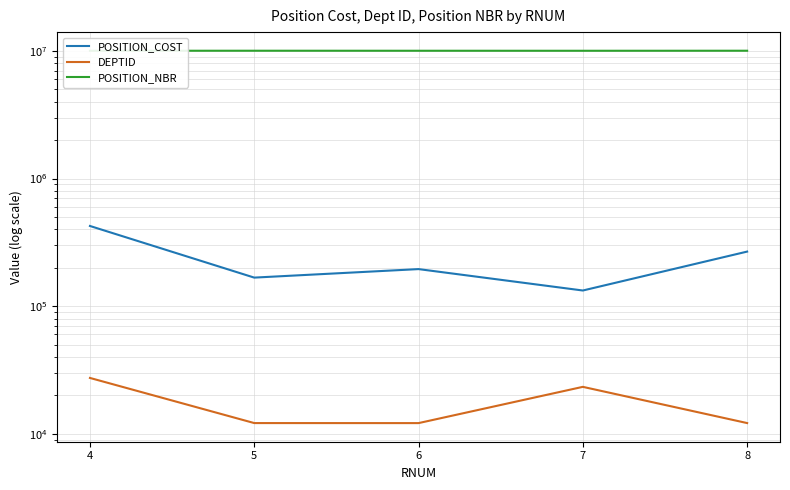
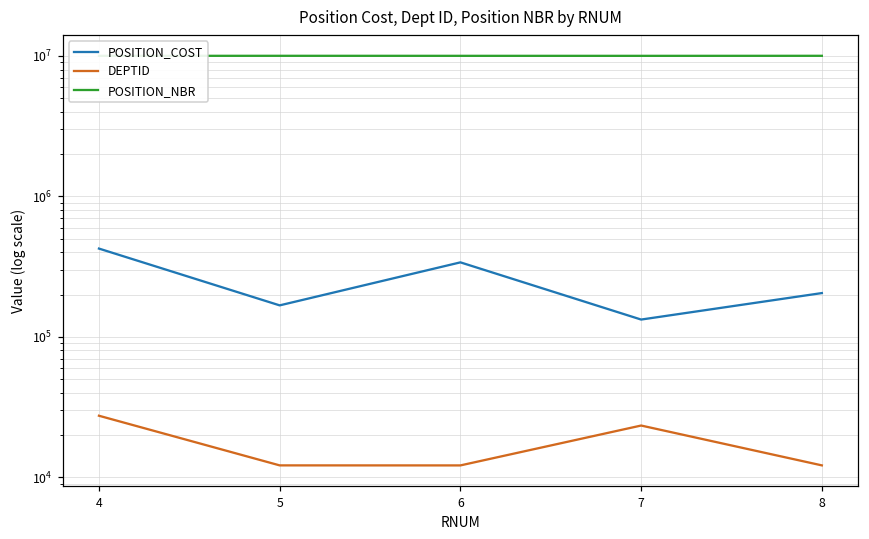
POSITION_COST, 6: 200000 -> 340000
POSITION_COST, 8: 270000 -> 200000
